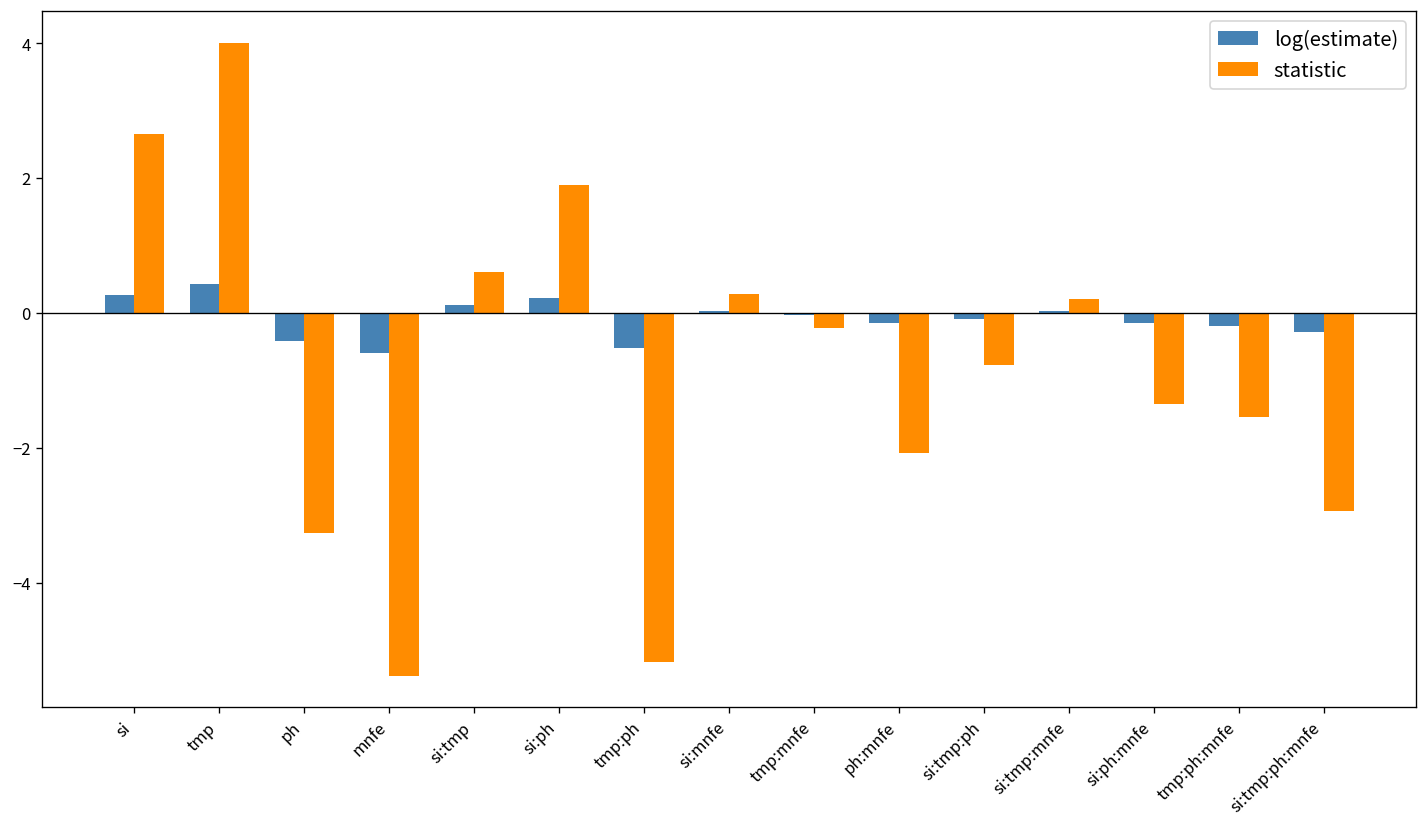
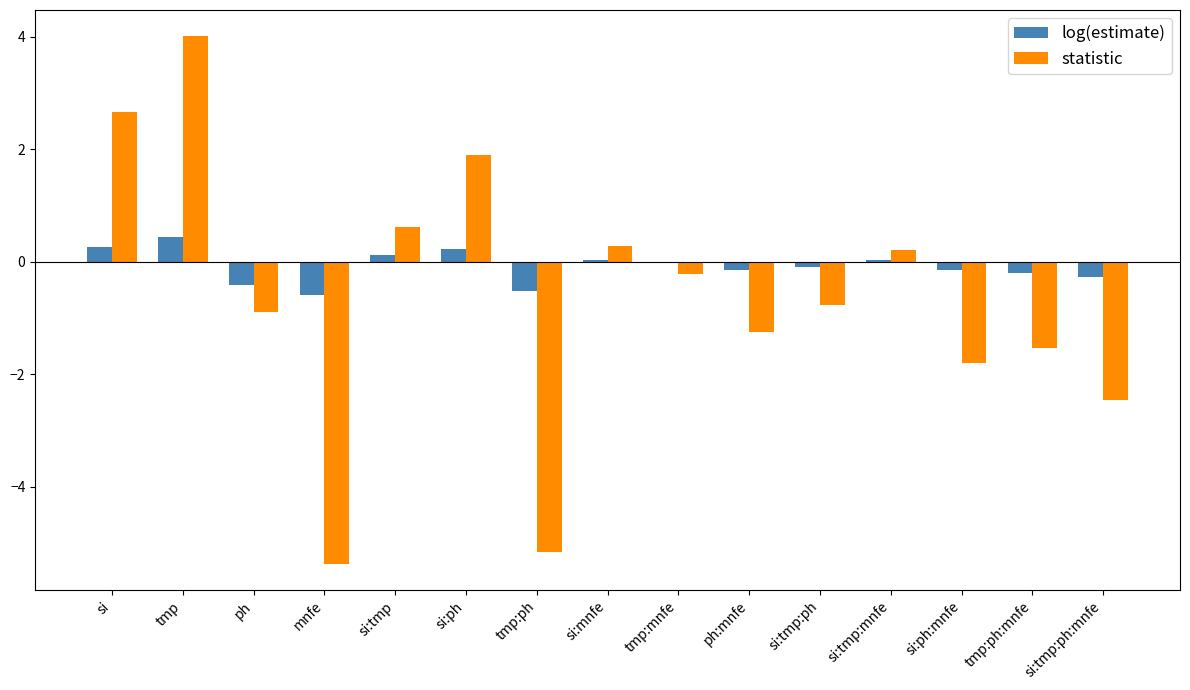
statistic, ph: -3.3 -> -0.9
statistic, ph:mnfe: -2.1 -> -1.2
statistic, si:ph:mnfe: -1.3 -> -1.8
statistic, si:tmp:ph:mnfe: -2.9 -> -2.5
